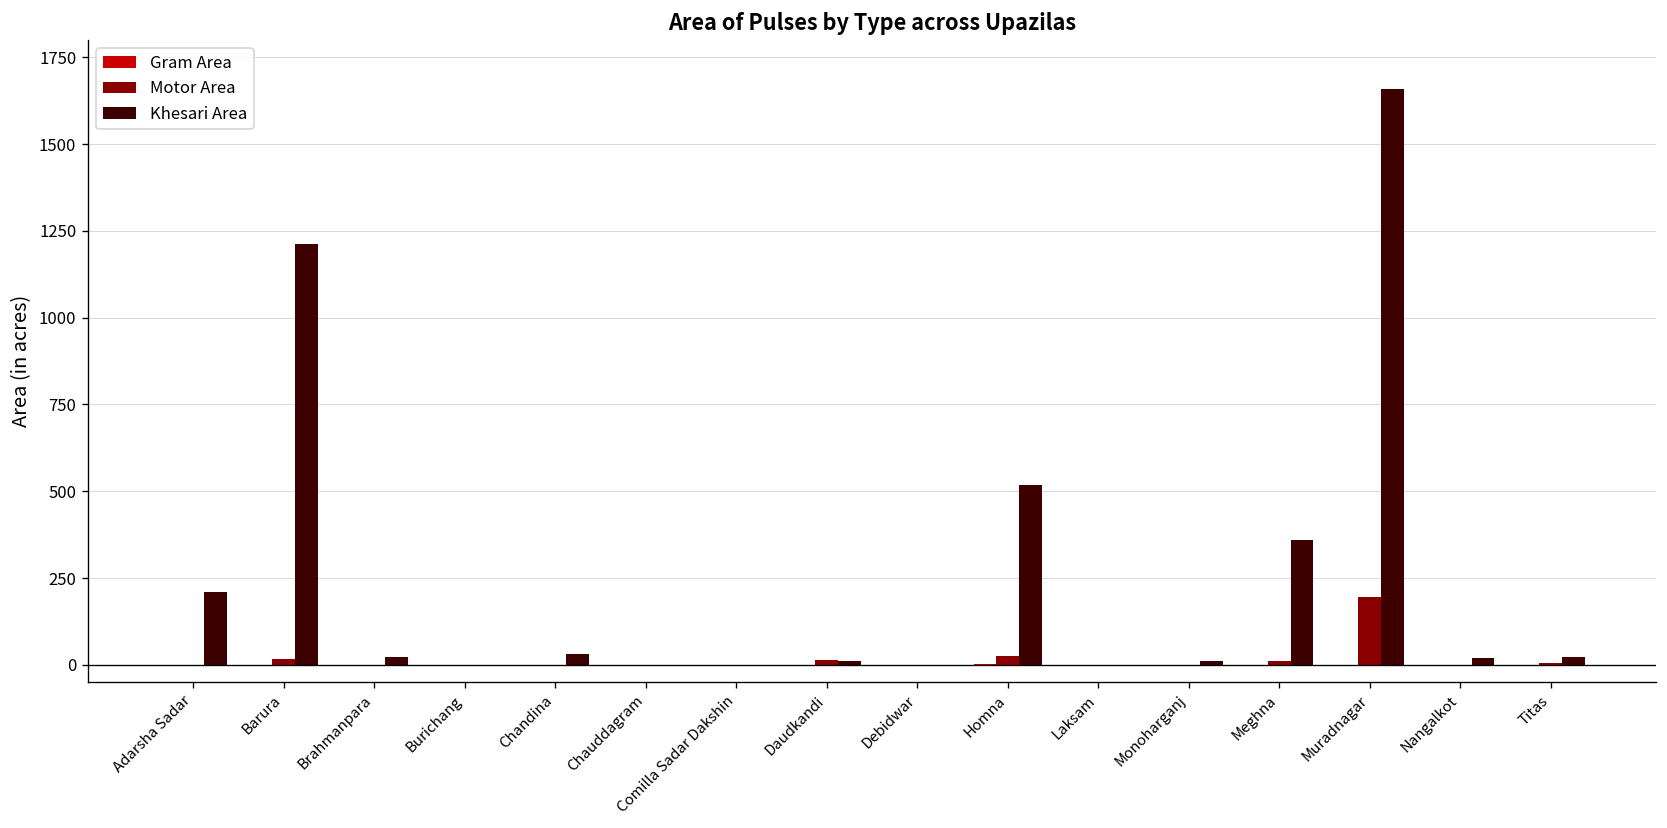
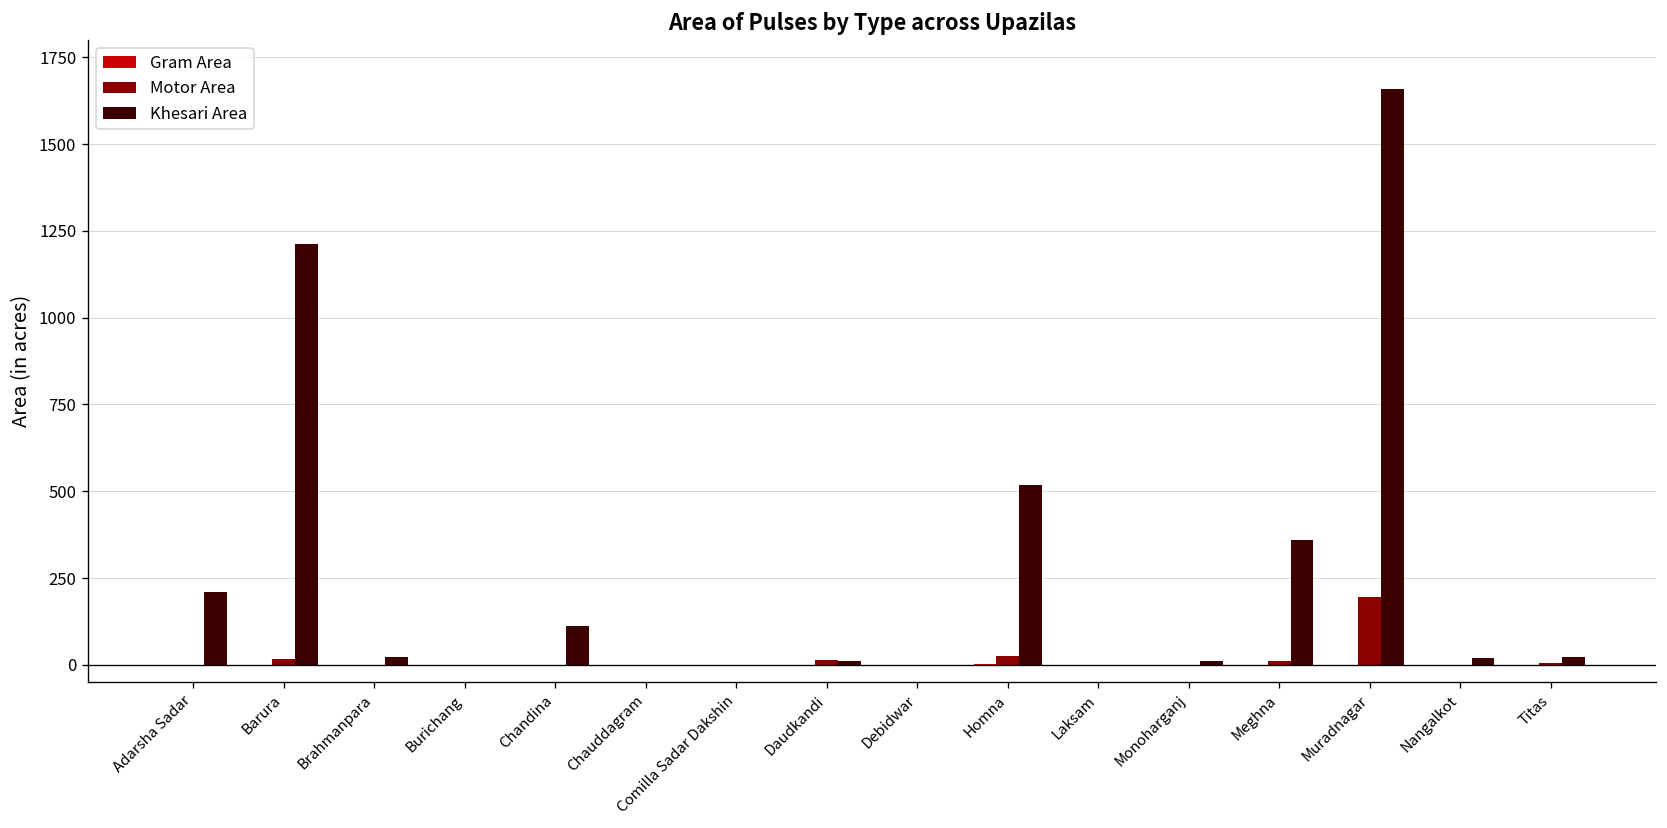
Khesari Area, Chandina: 30 -> 110
